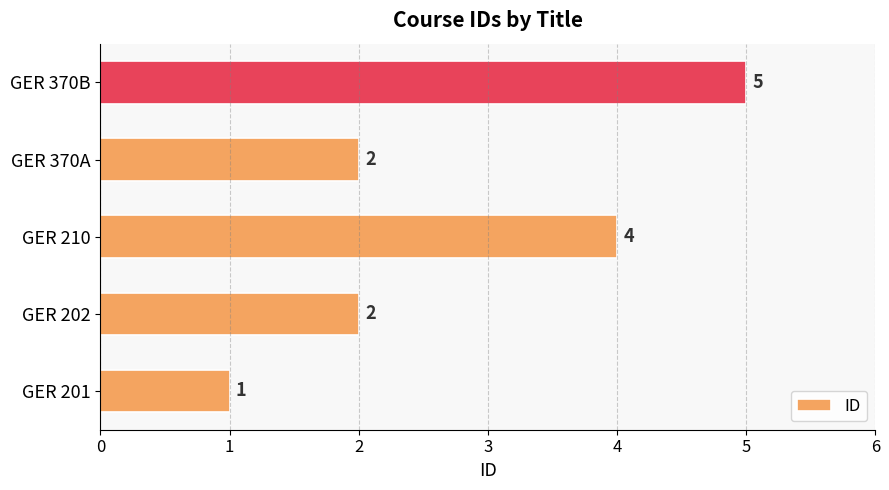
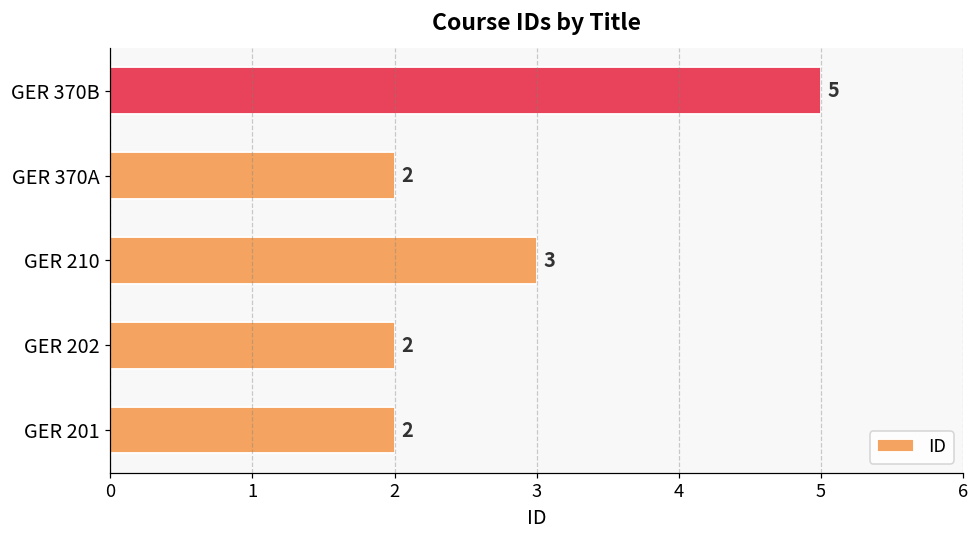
GER 210: 4 -> 3
GER 201: 1 -> 2
